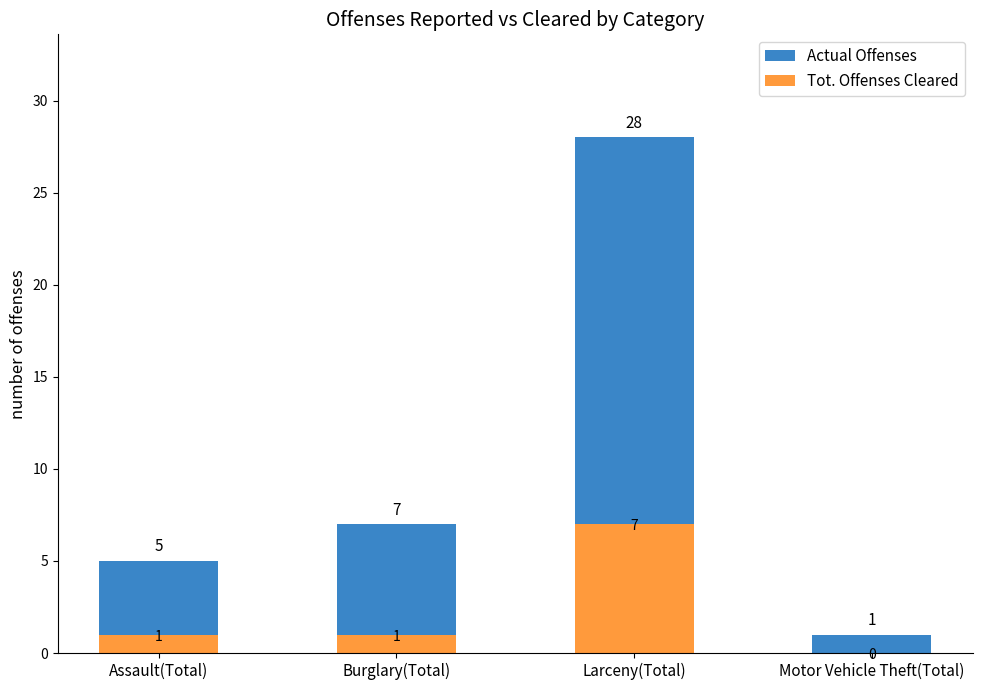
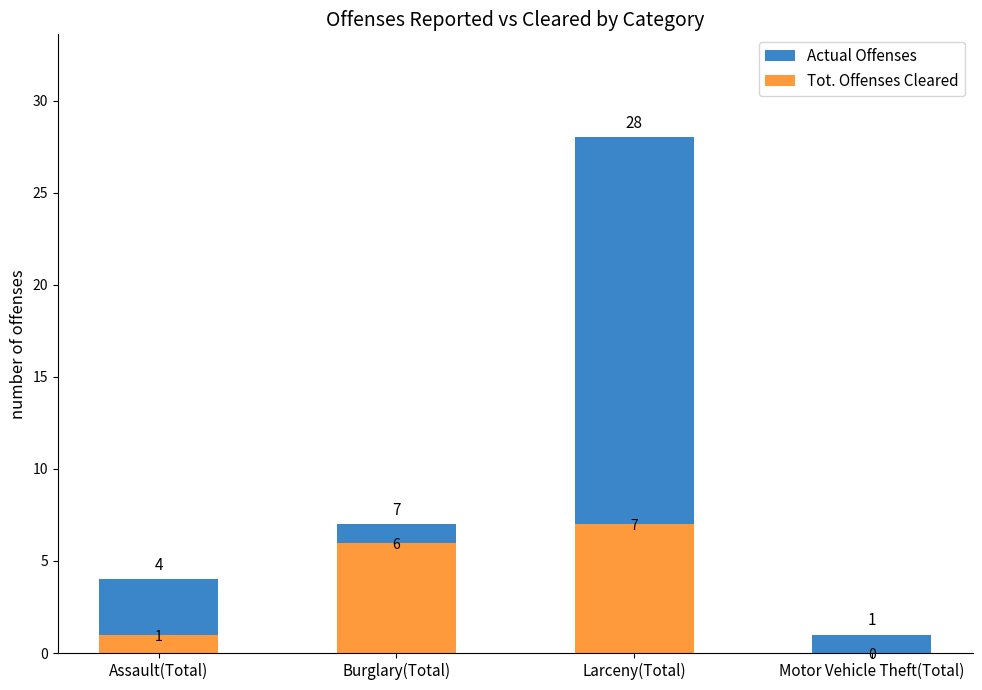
Actual Offenses, Assault(Total): 5 -> 4
Tot. Offenses Cleared, Burglary(Total): 1 -> 6
